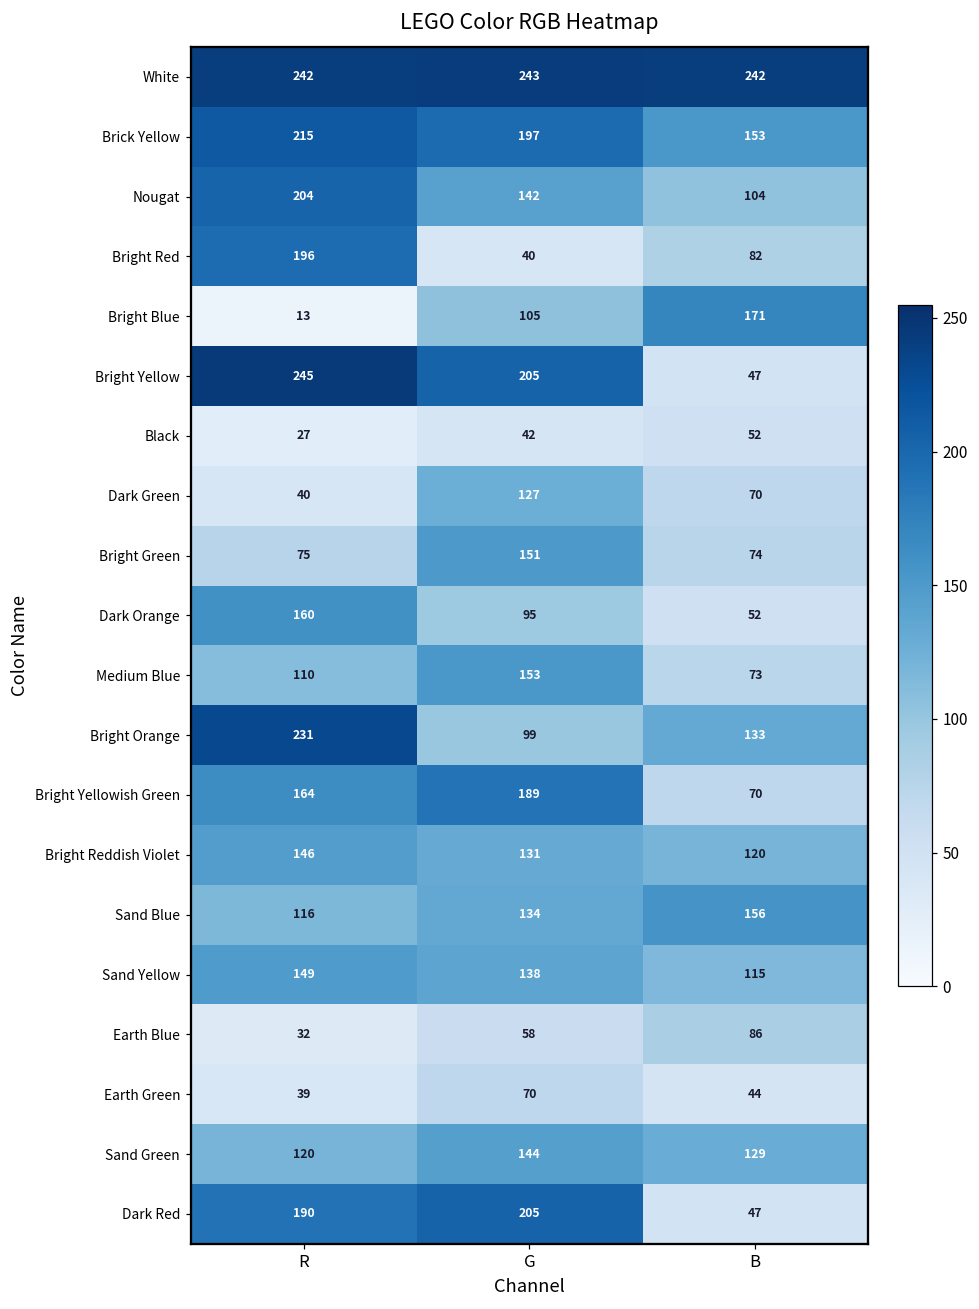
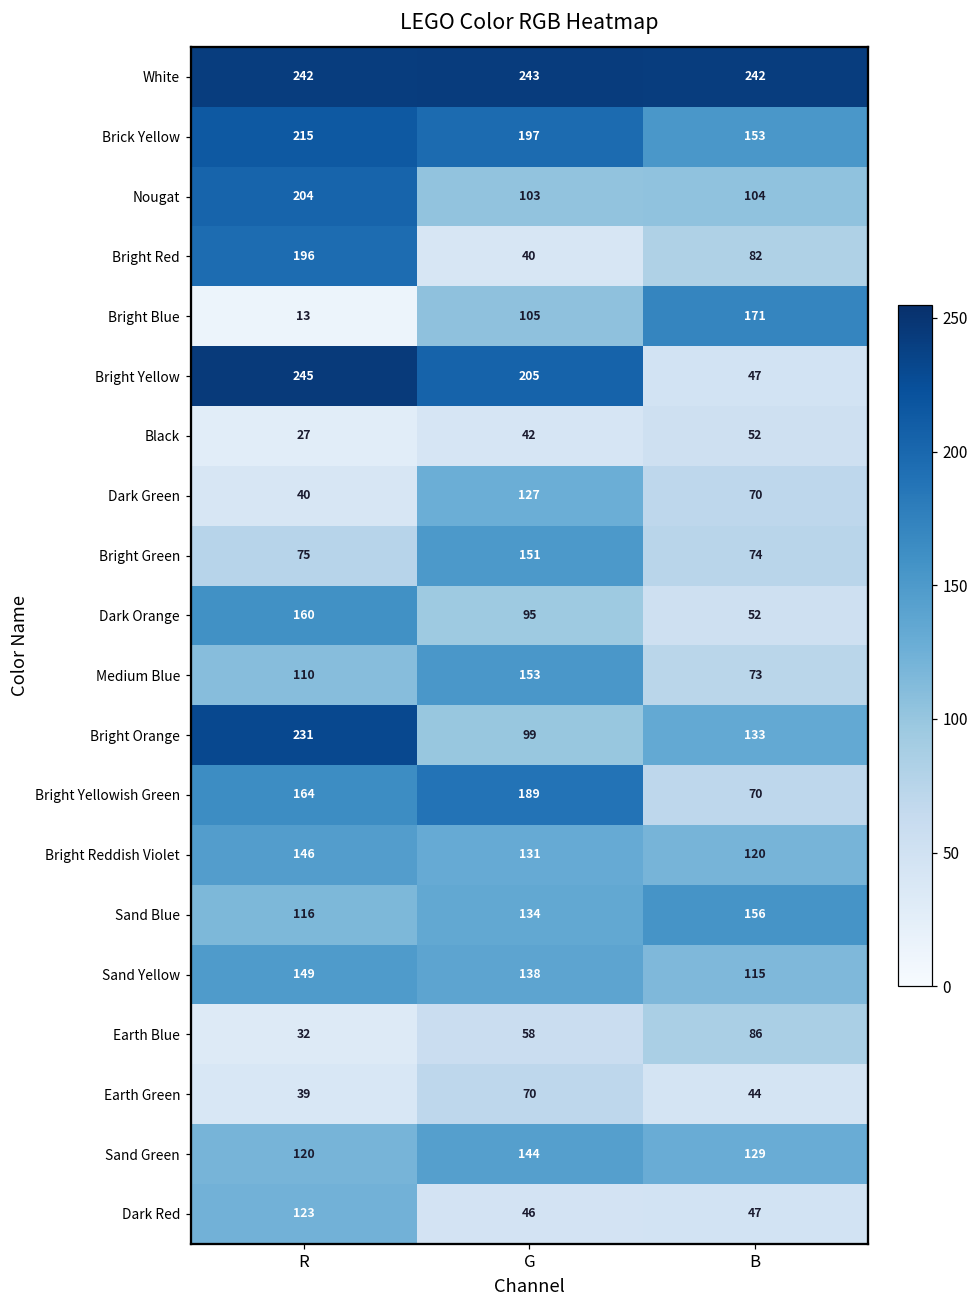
Nougat, G: 142 -> 103
Dark Red, R: 190 -> 123
Dark Red, G: 205 -> 46
